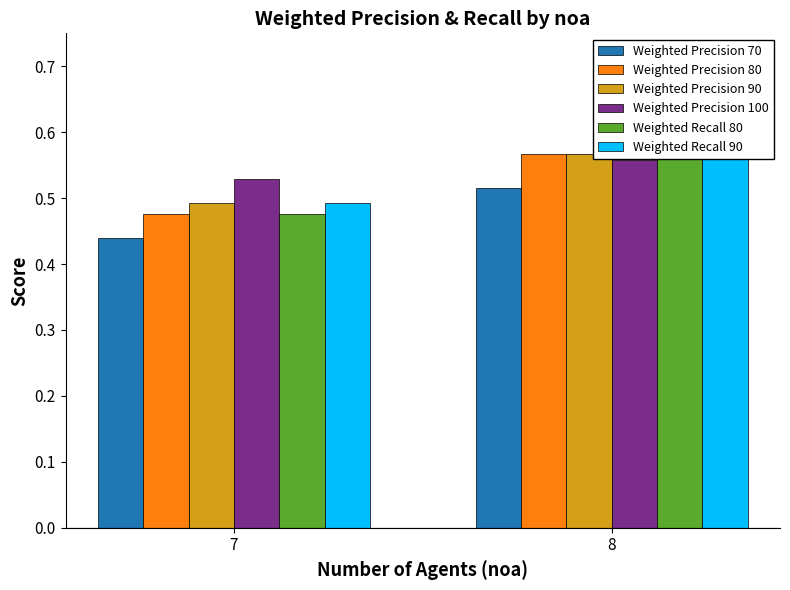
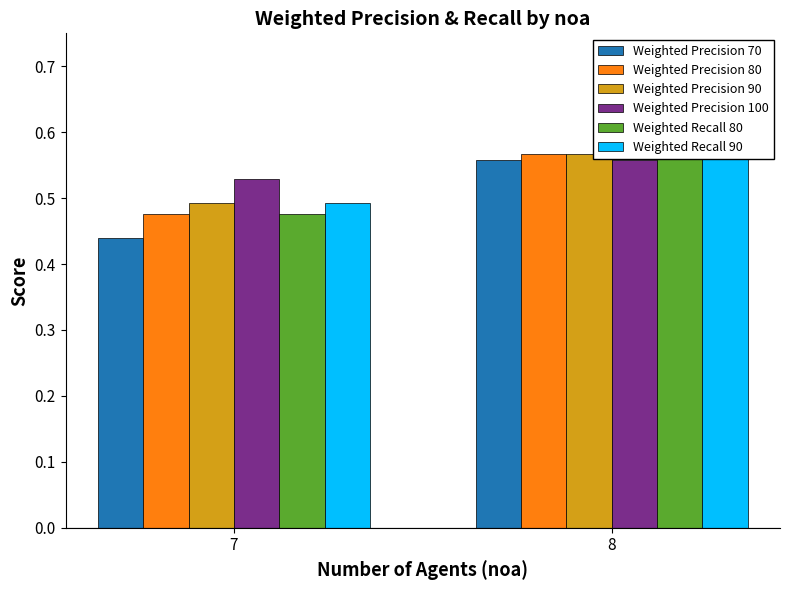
Weighted Precision 70, 8: 0.52 -> 0.56
